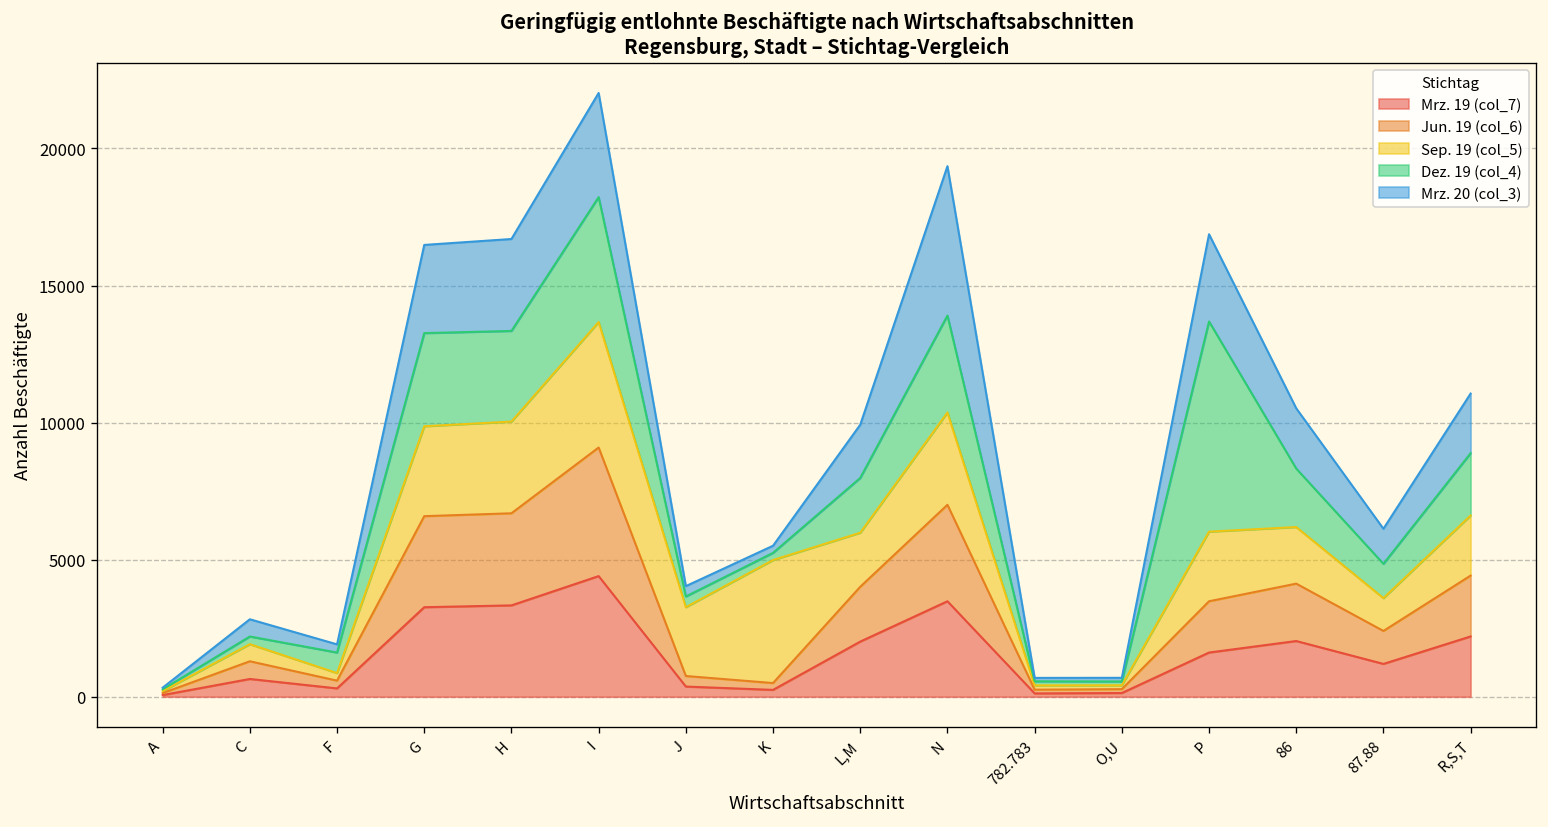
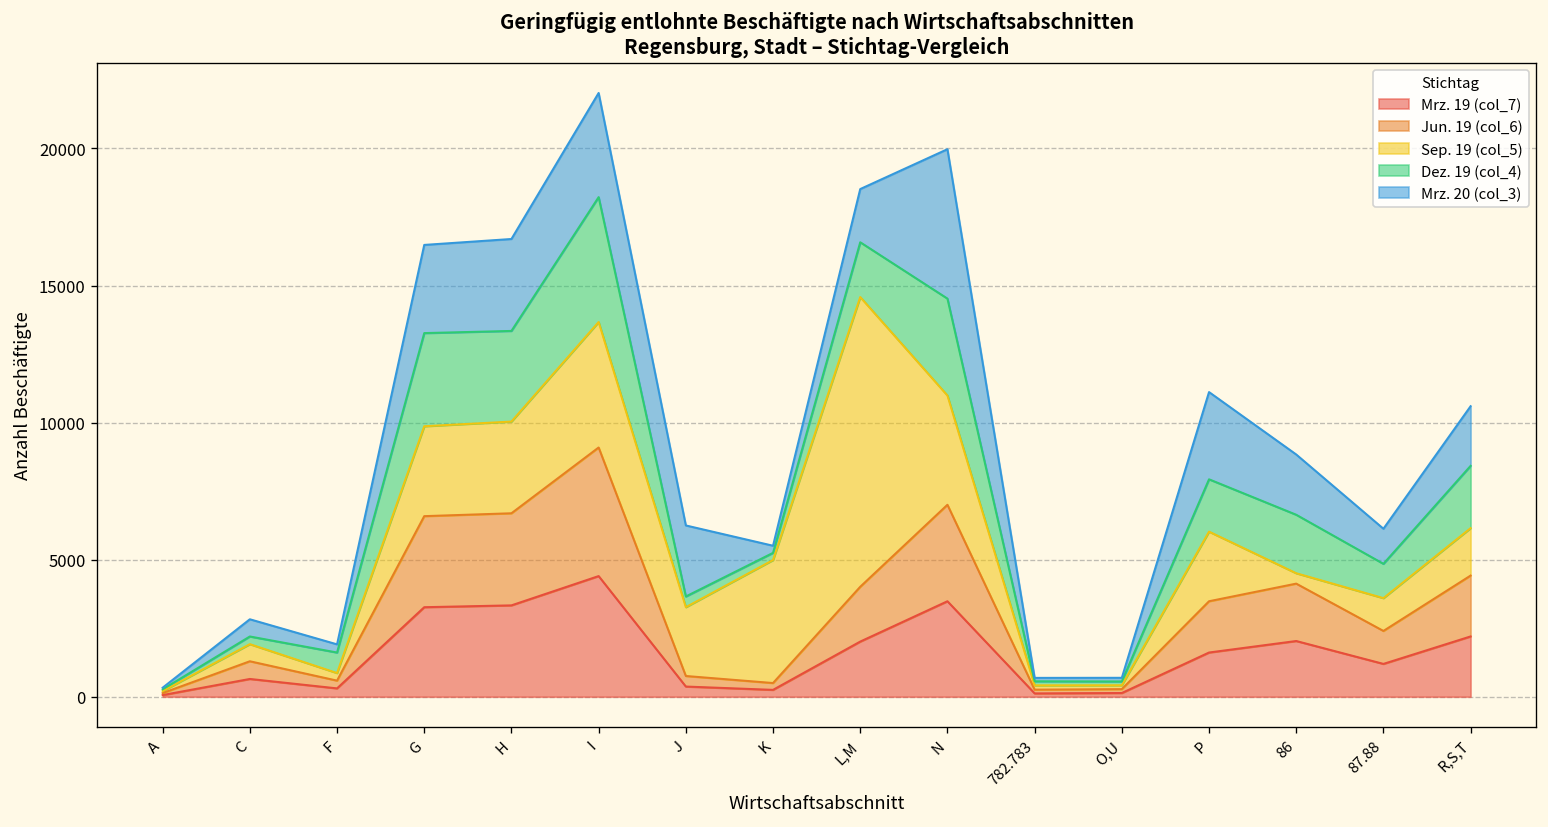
Mrz. 20 (col_3), J: 400 -> 2600
Sep. 19 (col_5), L,M: 2000 -> 10600
Sep. 19 (col_5), N: 3400 -> 4000
Dez. 19 (col_4), P: 7700 -> 1900
Sep. 19 (col_5), 86: 2100 -> 400
Sep. 19 (col_5), R,S,T: 2200 -> 1700
